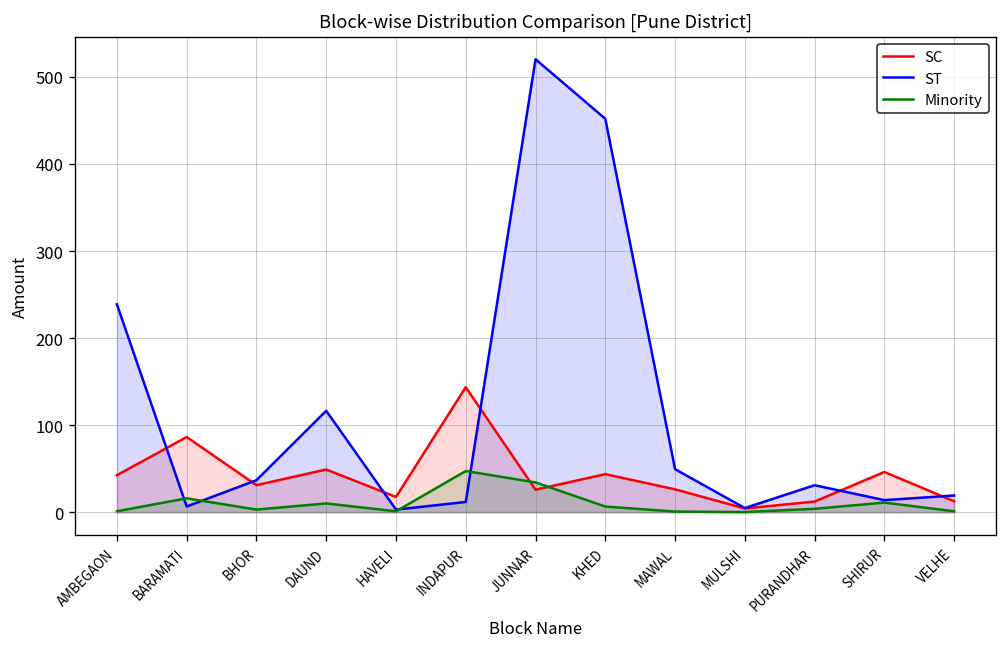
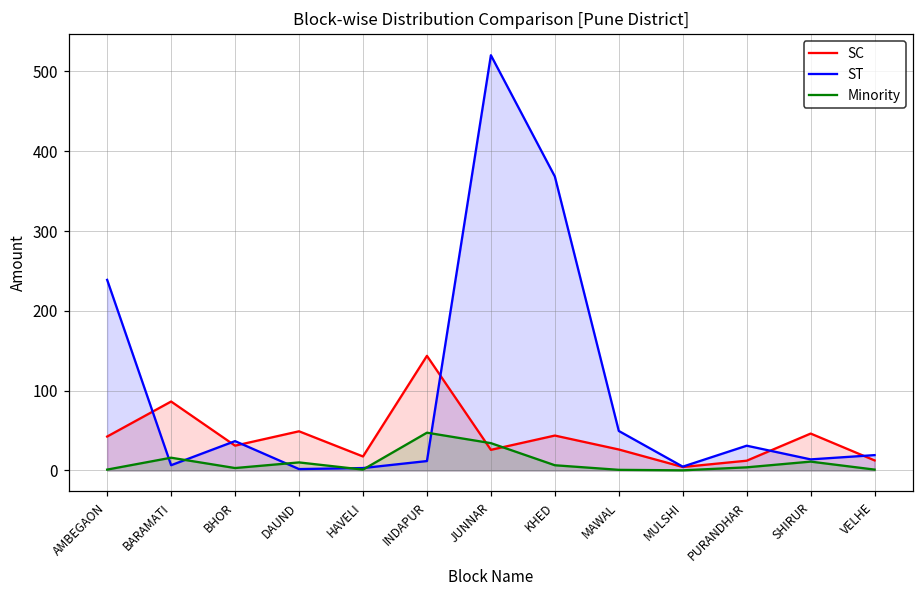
ST, DAUND: 120 -> 0
ST, KHED: 450 -> 370
